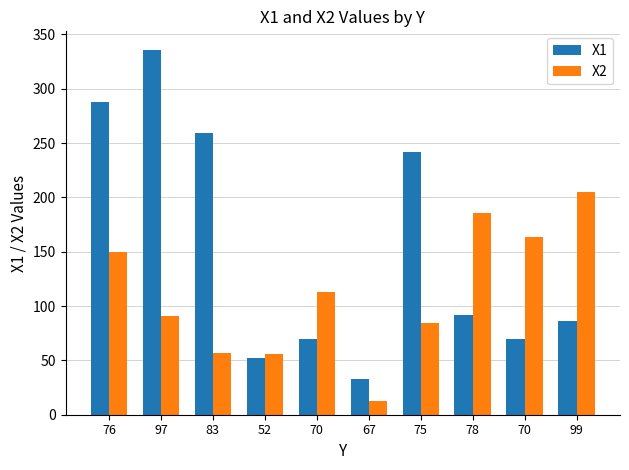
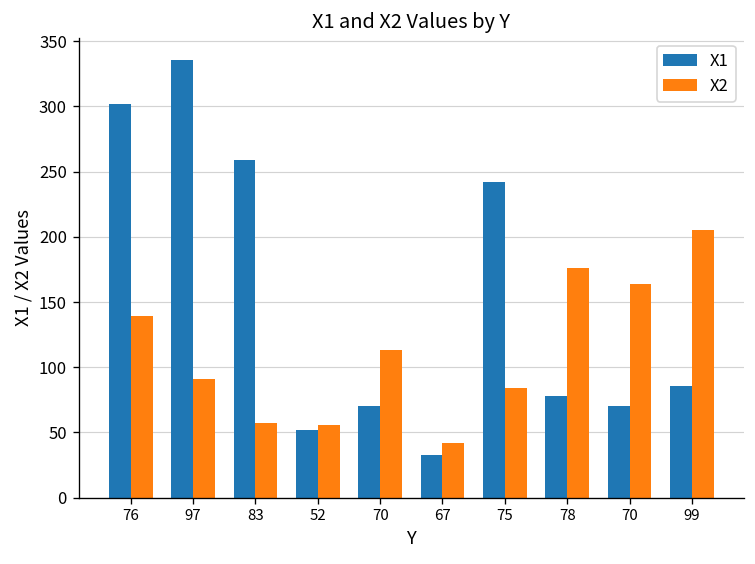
X1, 76: 288 -> 302
X2, 76: 150 -> 139
X2, 67: 13 -> 42
X1, 78: 92 -> 78
X2, 78: 186 -> 176
